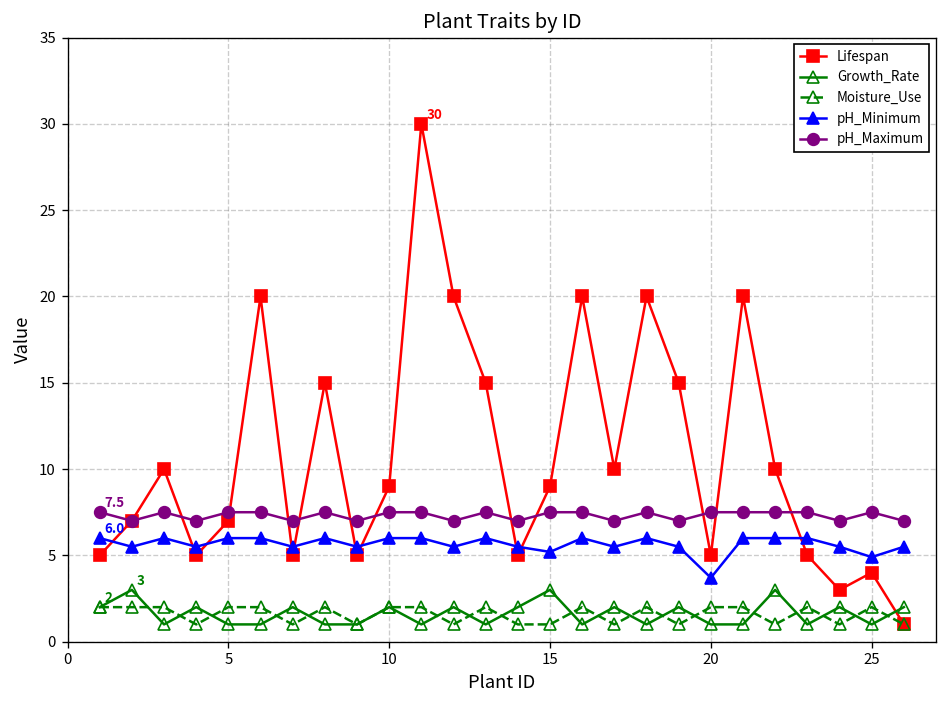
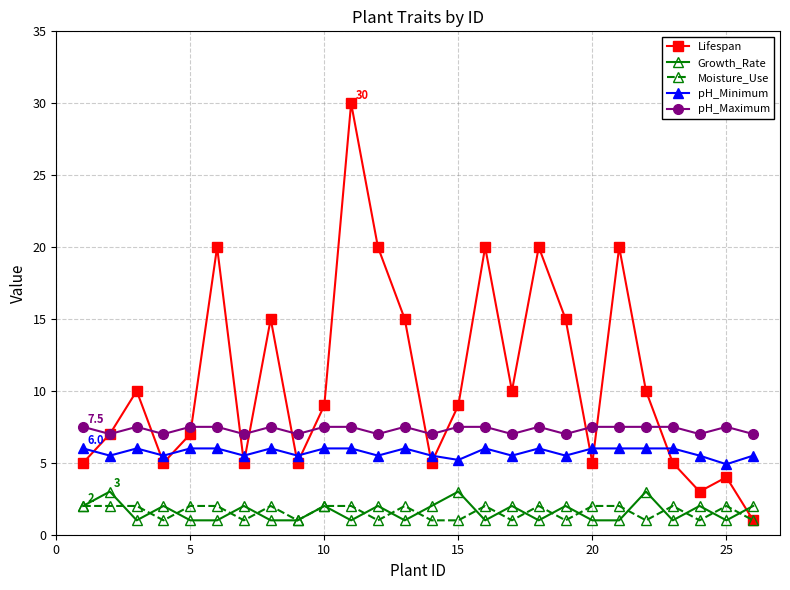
pH_Minimum, 20: 3.7 -> 6.0
